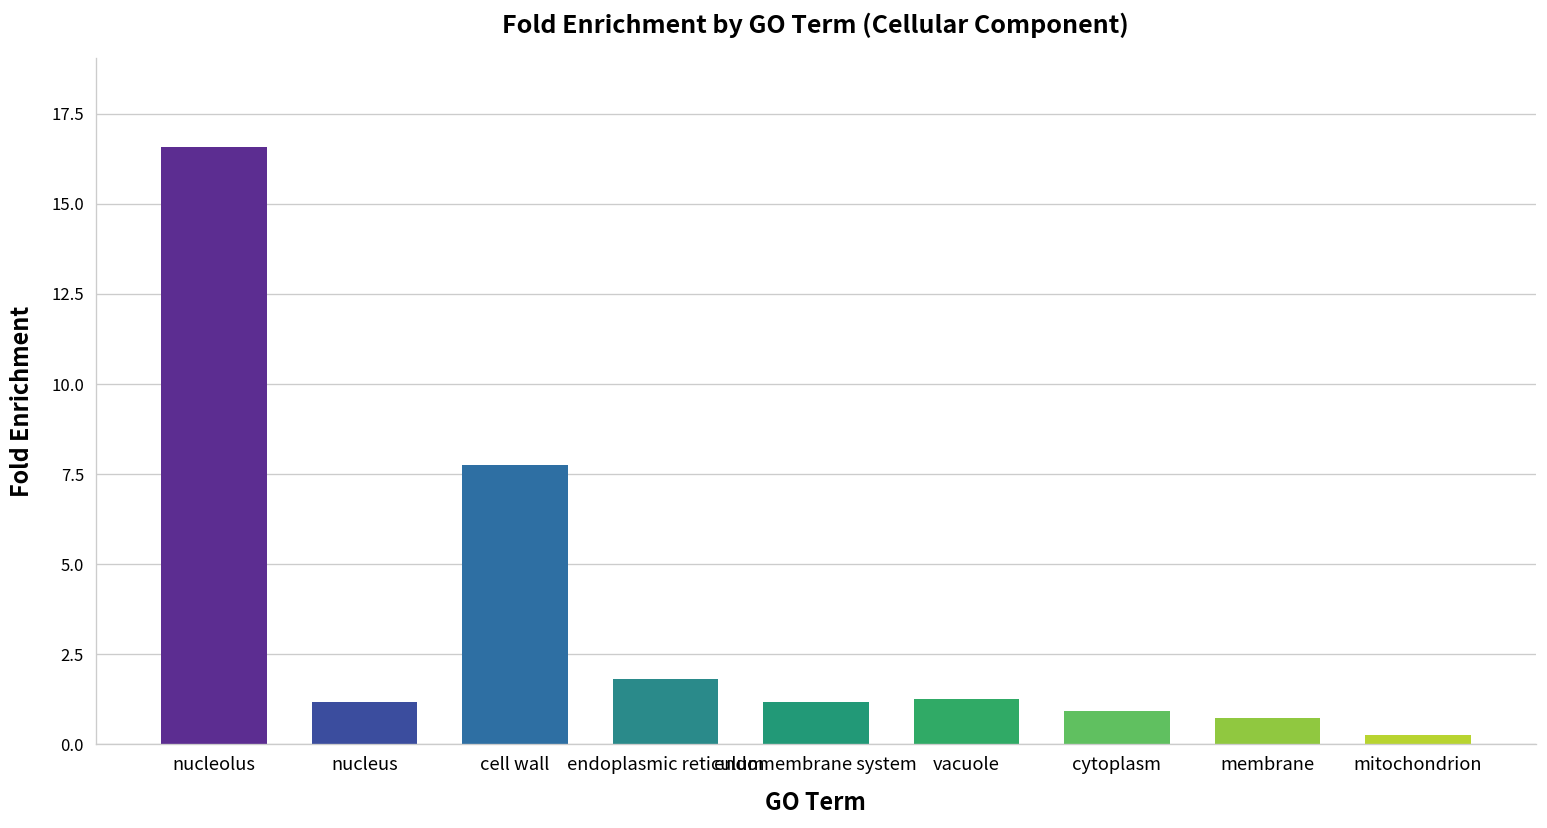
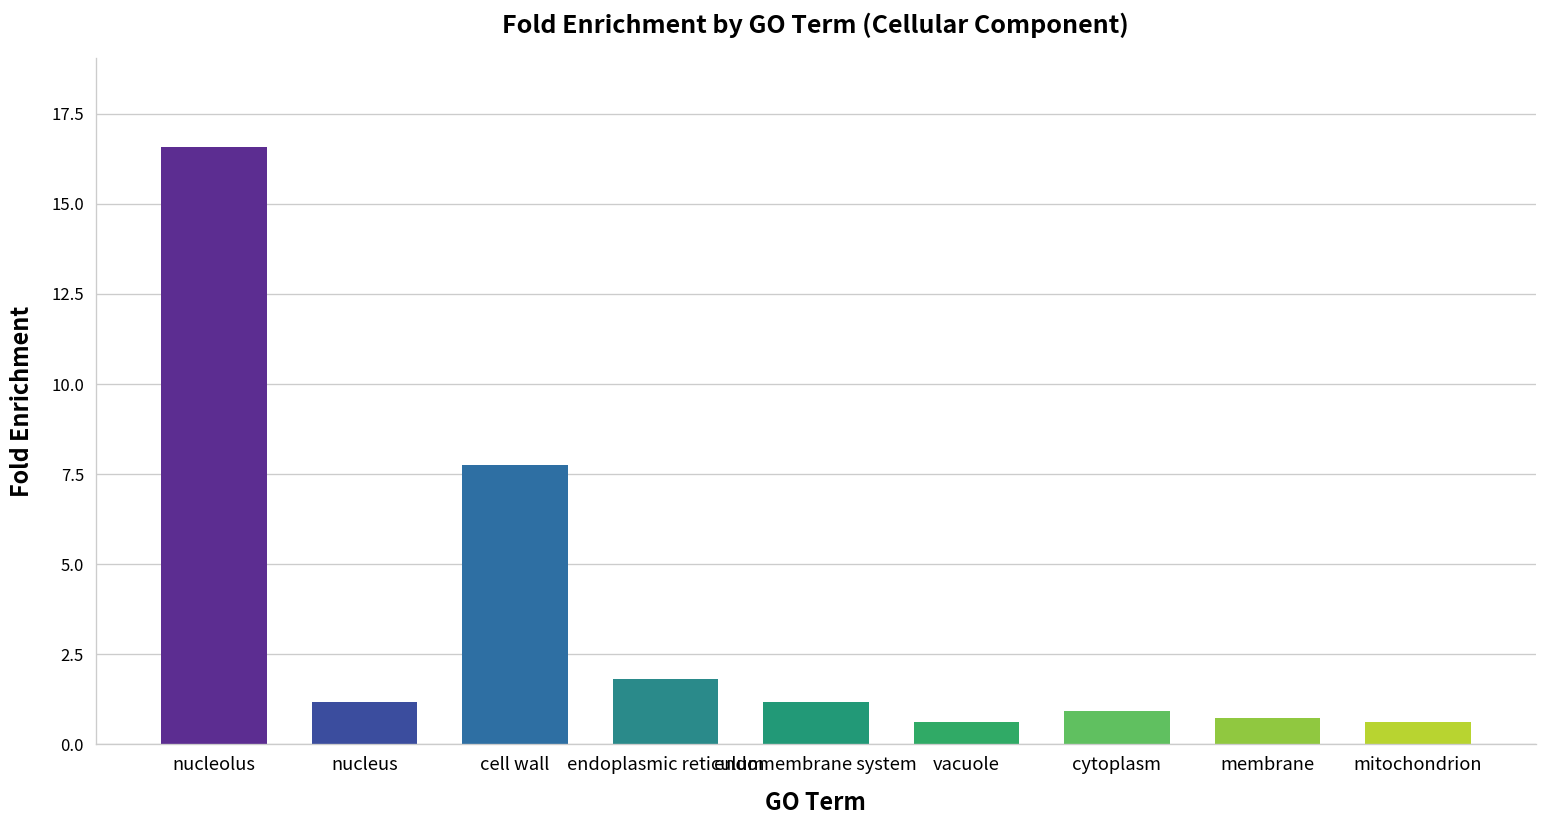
vacuole: 1.2 -> 0.6
mitochondrion: 0.3 -> 0.6
